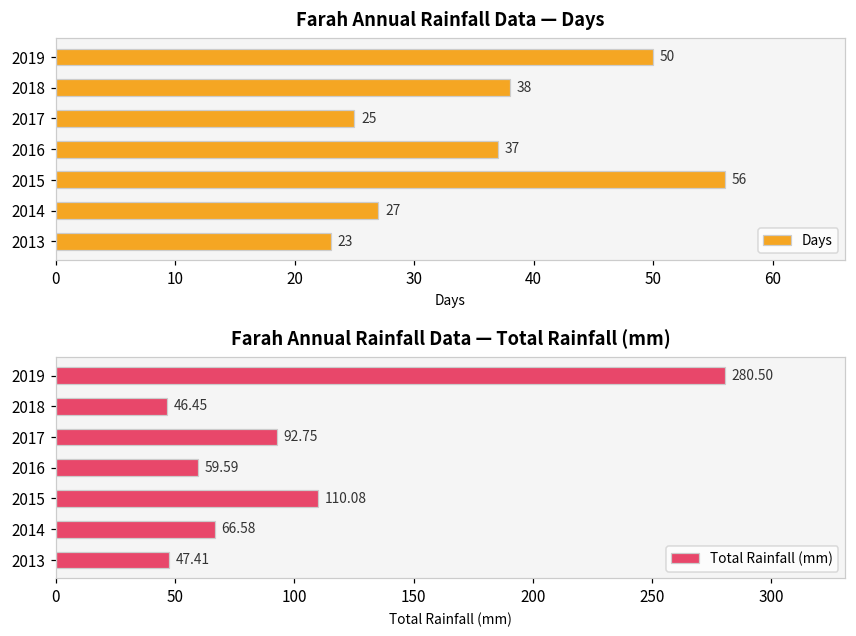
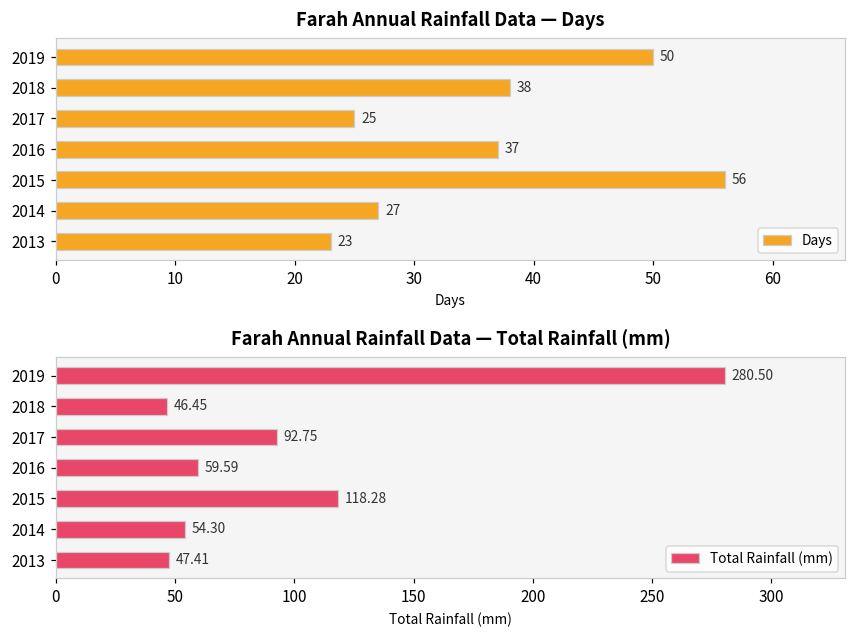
Farah Annual Rainfall Data — Total Rainfall (mm), 2015: 110.08 -> 118.28
Farah Annual Rainfall Data — Total Rainfall (mm), 2014: 66.58 -> 54.30
